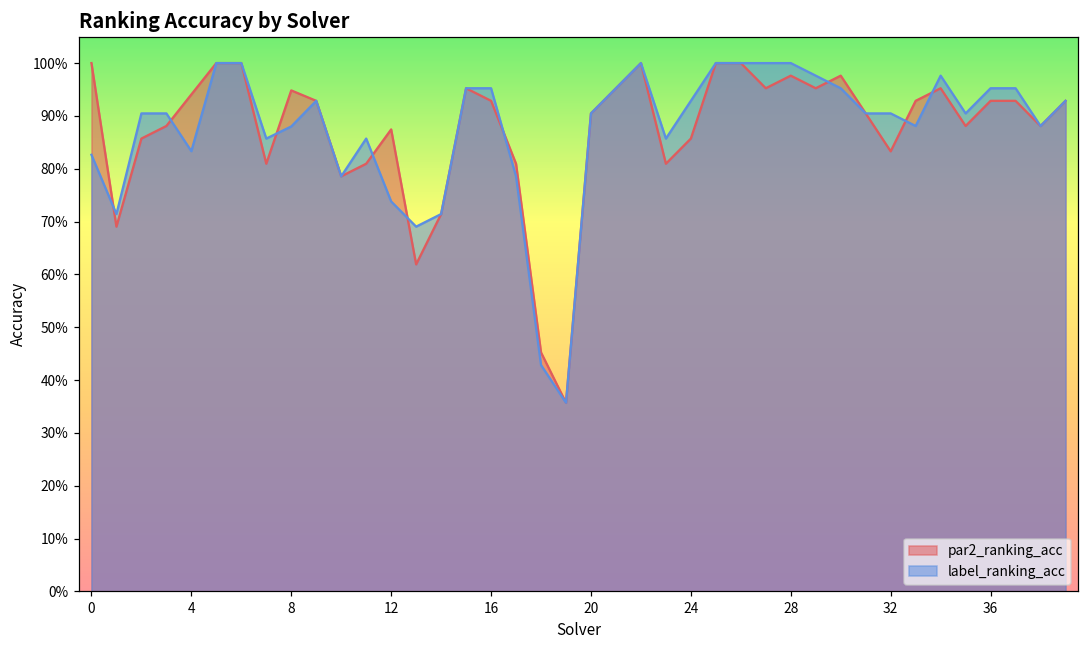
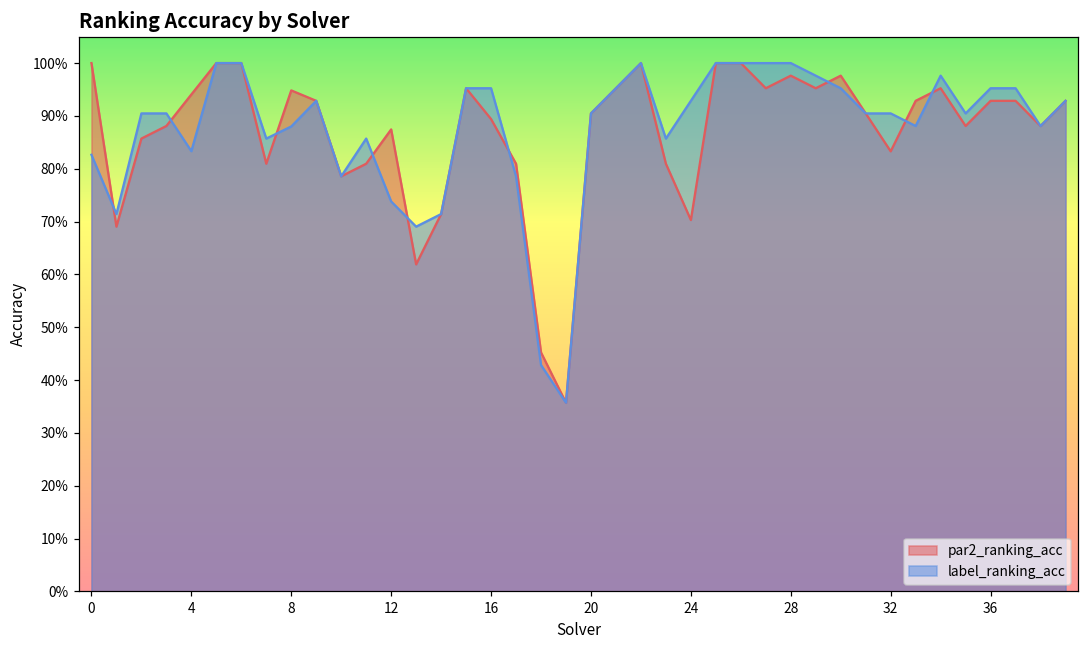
par2_ranking_acc, 16: 93% -> 89%
par2_ranking_acc, 24: 86% -> 70%
